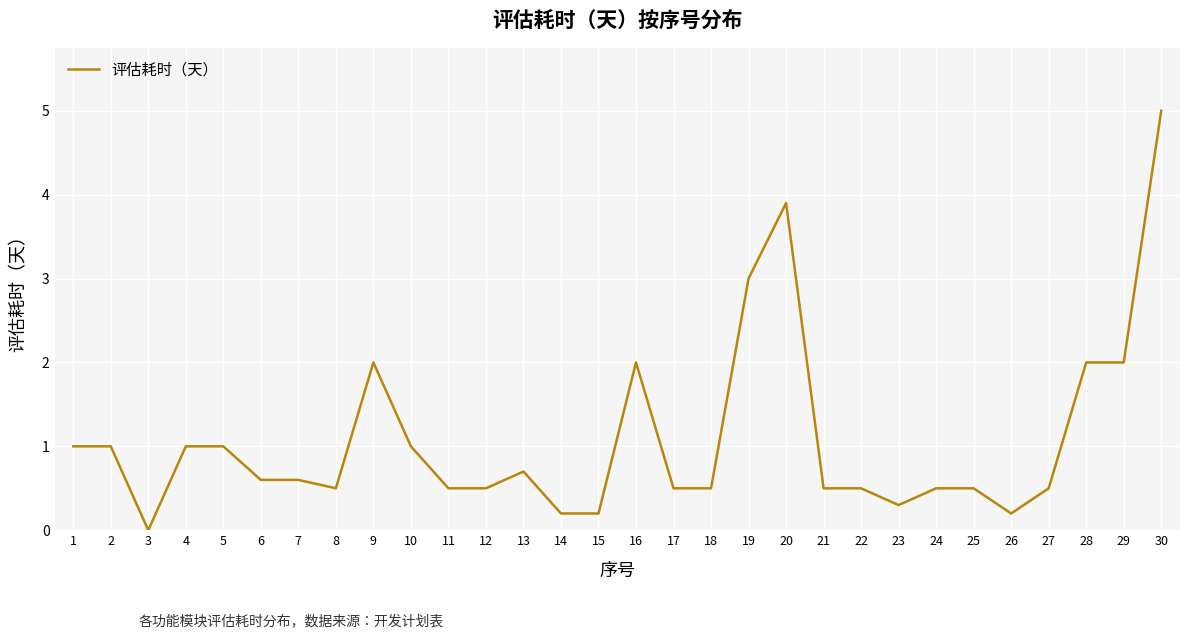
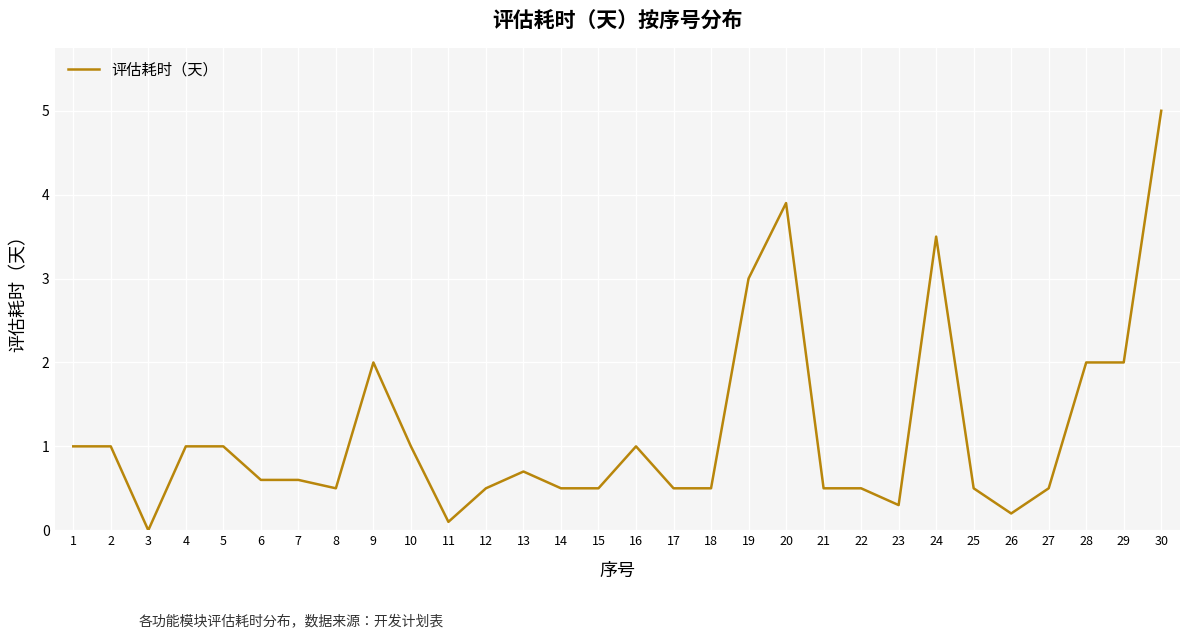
11: 0.5 -> 0.1
14: 0.2 -> 0.5
15: 0.2 -> 0.5
16: 2 -> 1
24: 0.5 -> 3.5
